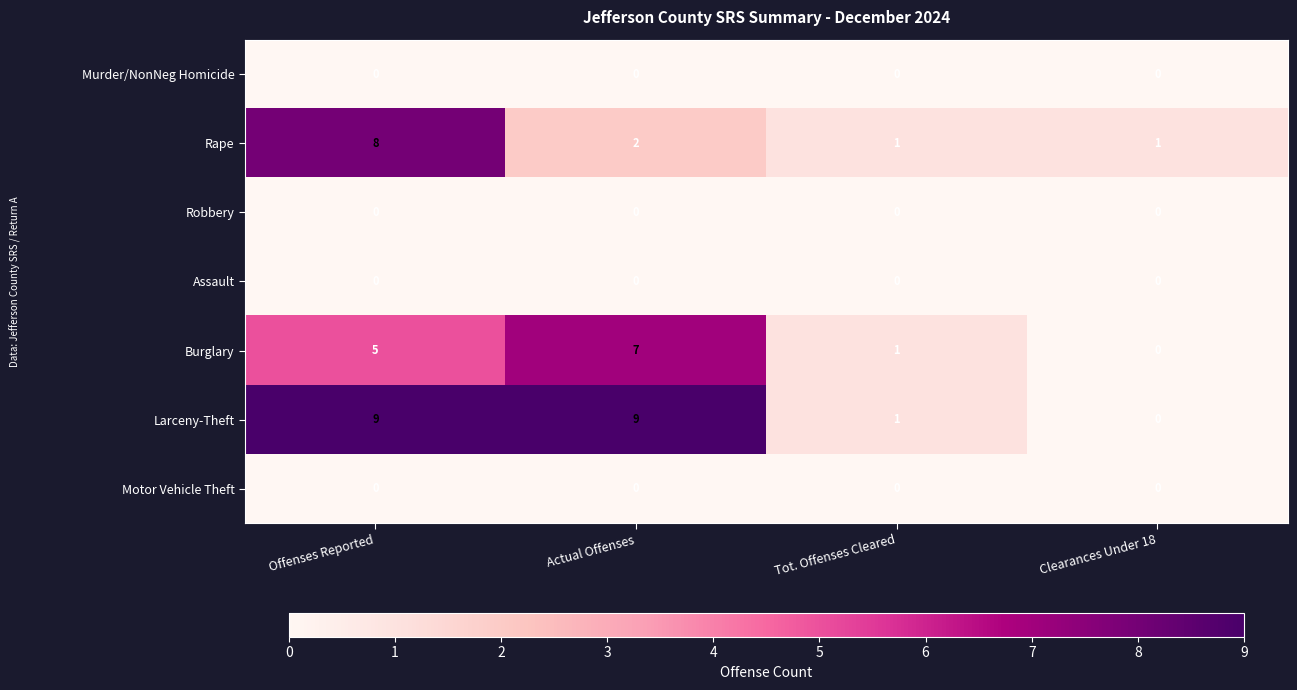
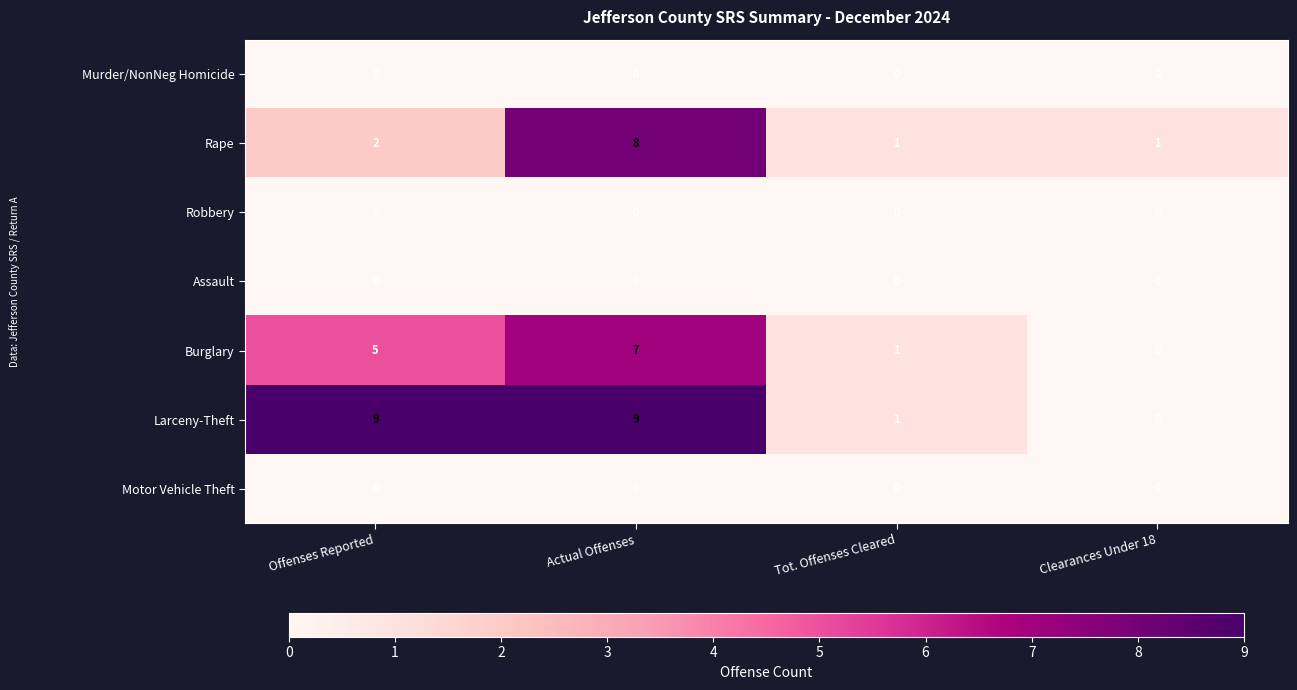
Rape, Offenses Reported: 8 -> 2
Rape, Actual Offenses: 2 -> 8
